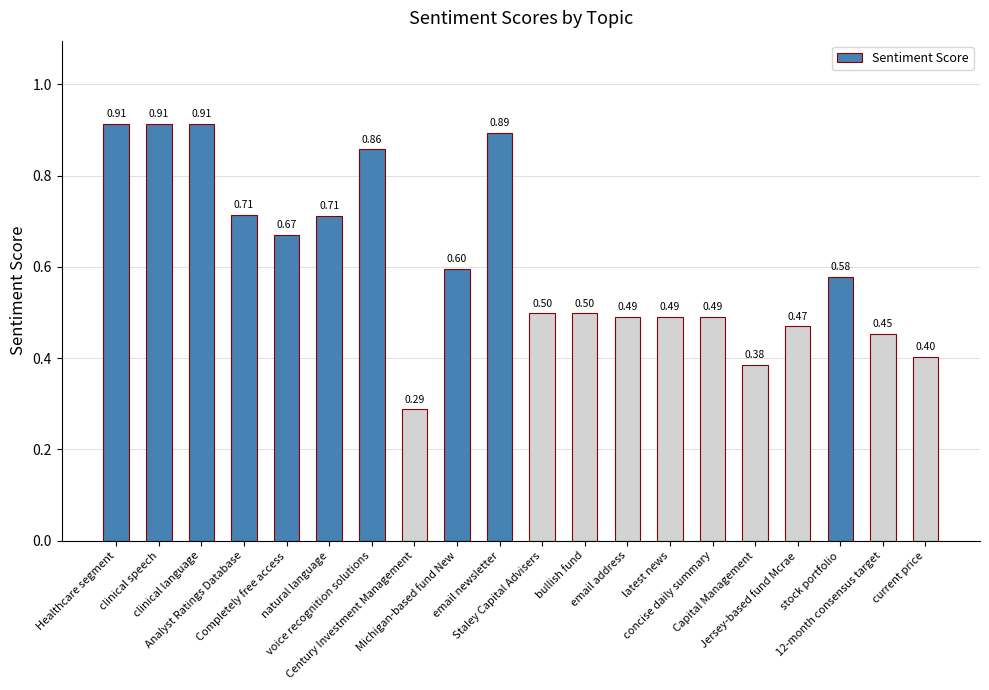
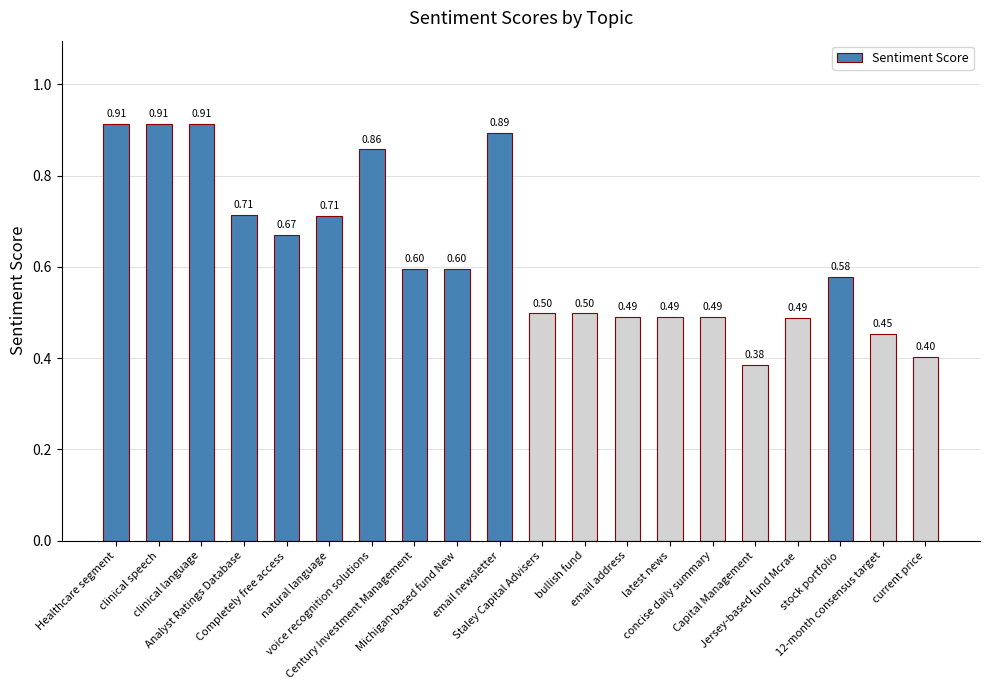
Century Investment Management: 0.29 -> 0.60
Jersey-based fund Mcrae: 0.47 -> 0.49
